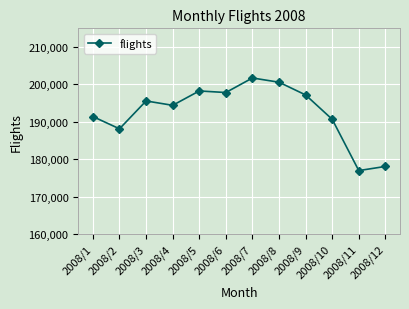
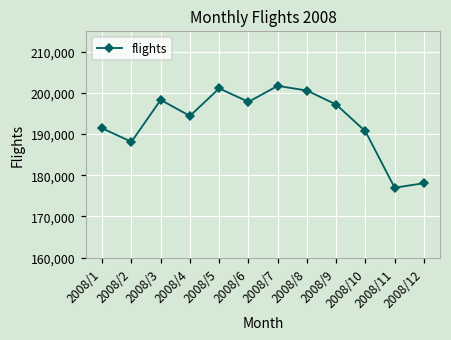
2008/3: 196,000 -> 198,000
2008/5: 198,000 -> 201,000
